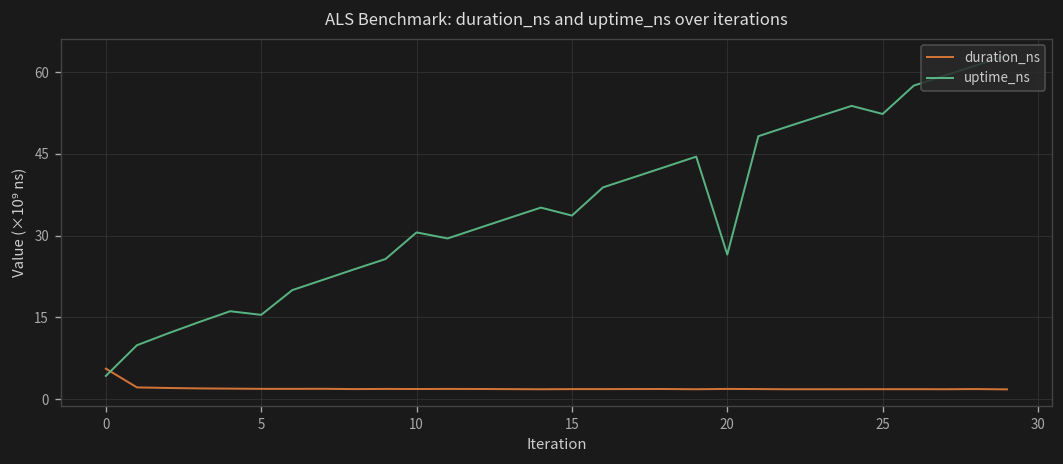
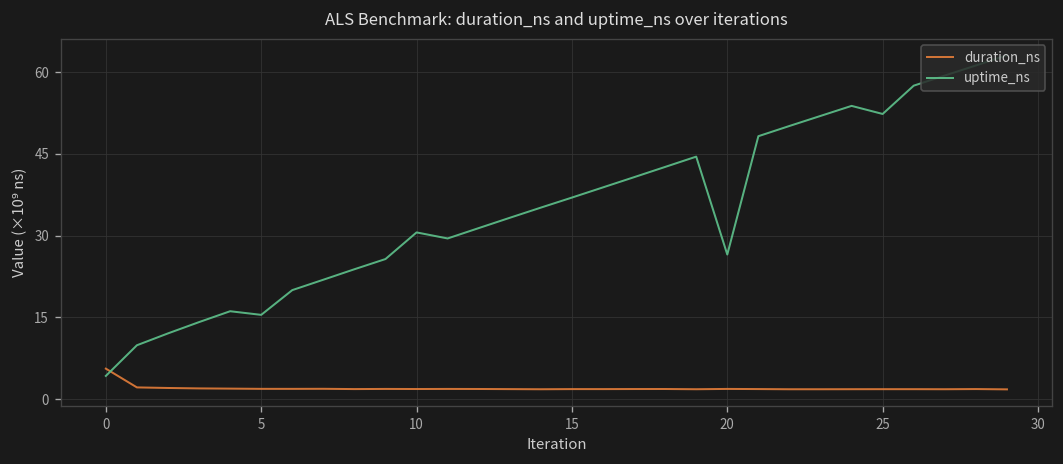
uptime_ns, 15: 34 -> 37
